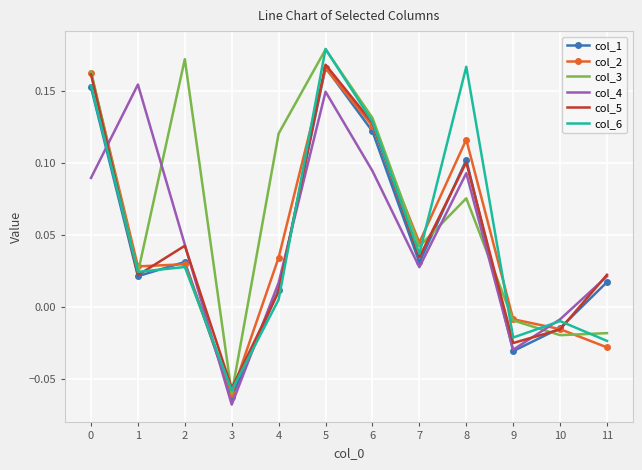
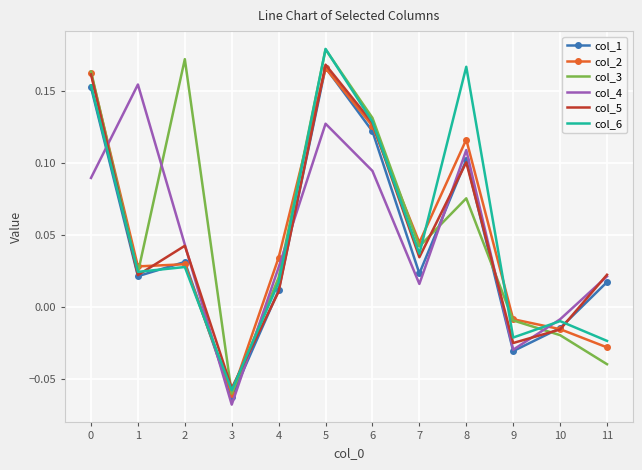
col_3, 4: 0.120 -> 0.021
col_4, 4: 0.017 -> 0.028
col_6, 4: 0.005 -> 0.017
col_4, 5: 0.149 -> 0.127
col_1, 7: 0.031 -> 0.023
col_4, 7: 0.028 -> 0.016
col_4, 8: 0.093 -> 0.109
col_3, 11: -0.018 -> -0.040
